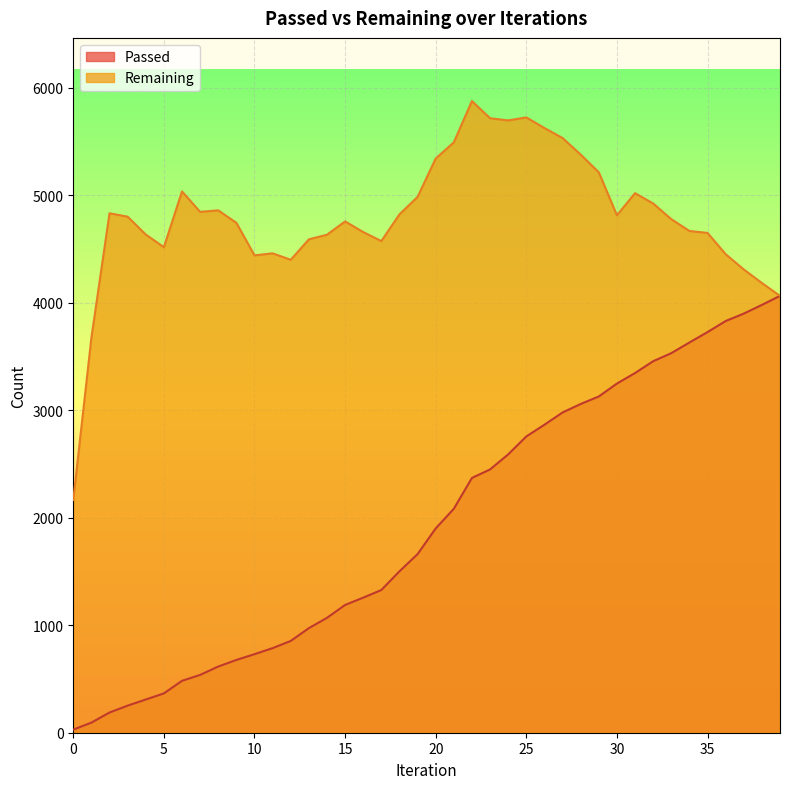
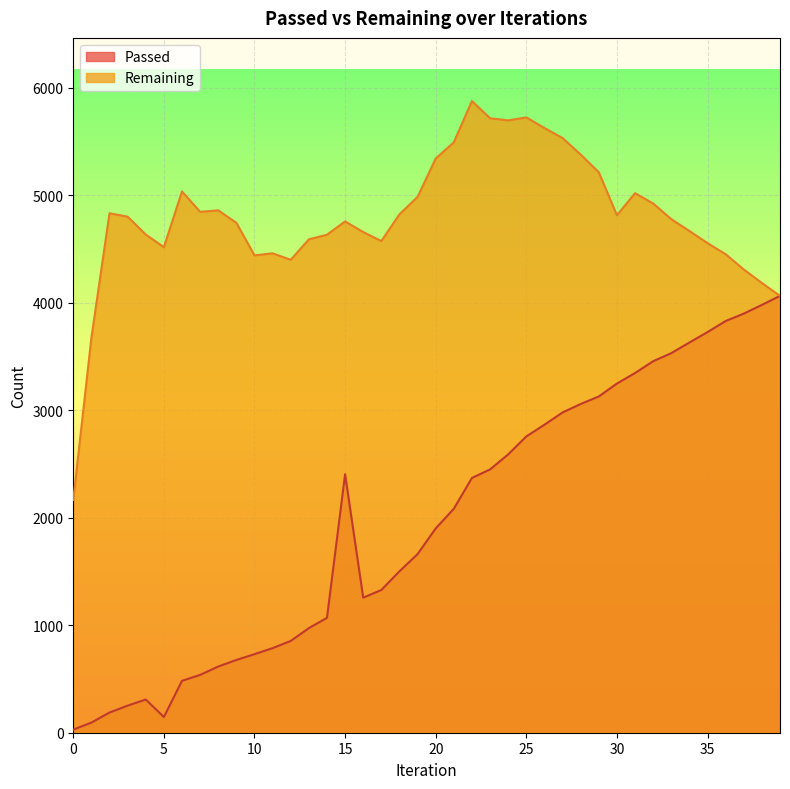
Passed, 5: 370 -> 150
Passed, 15: 1190 -> 2410
Remaining, 35: 4650 -> 4560
